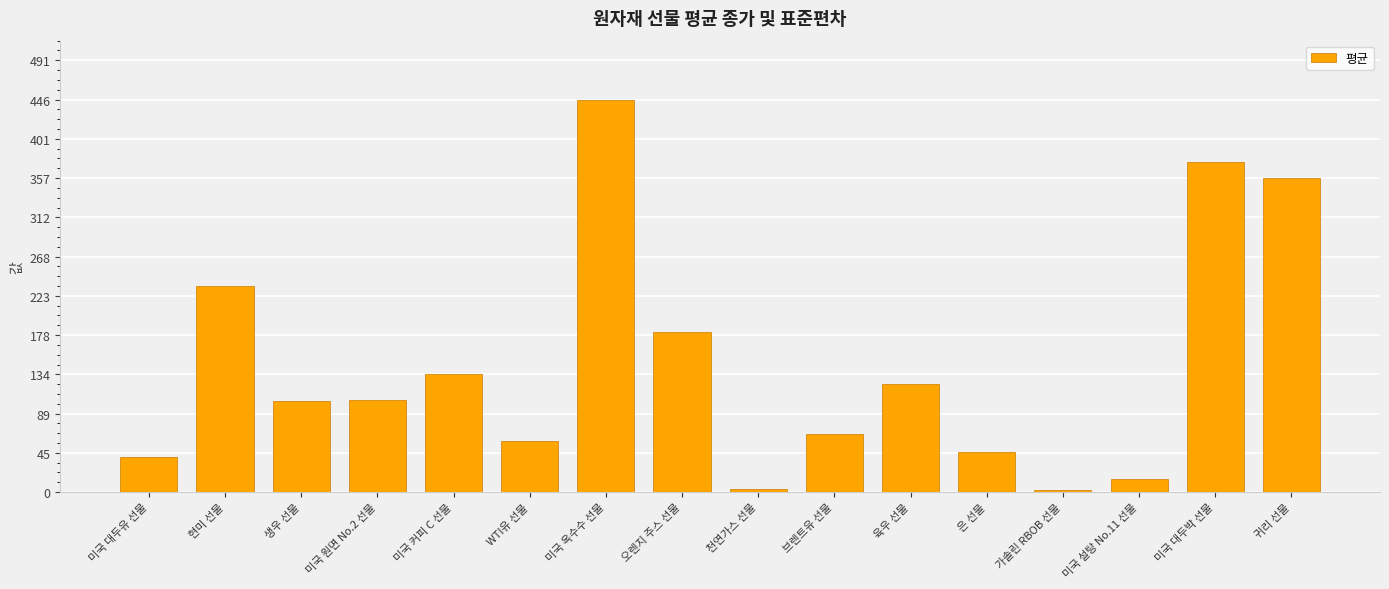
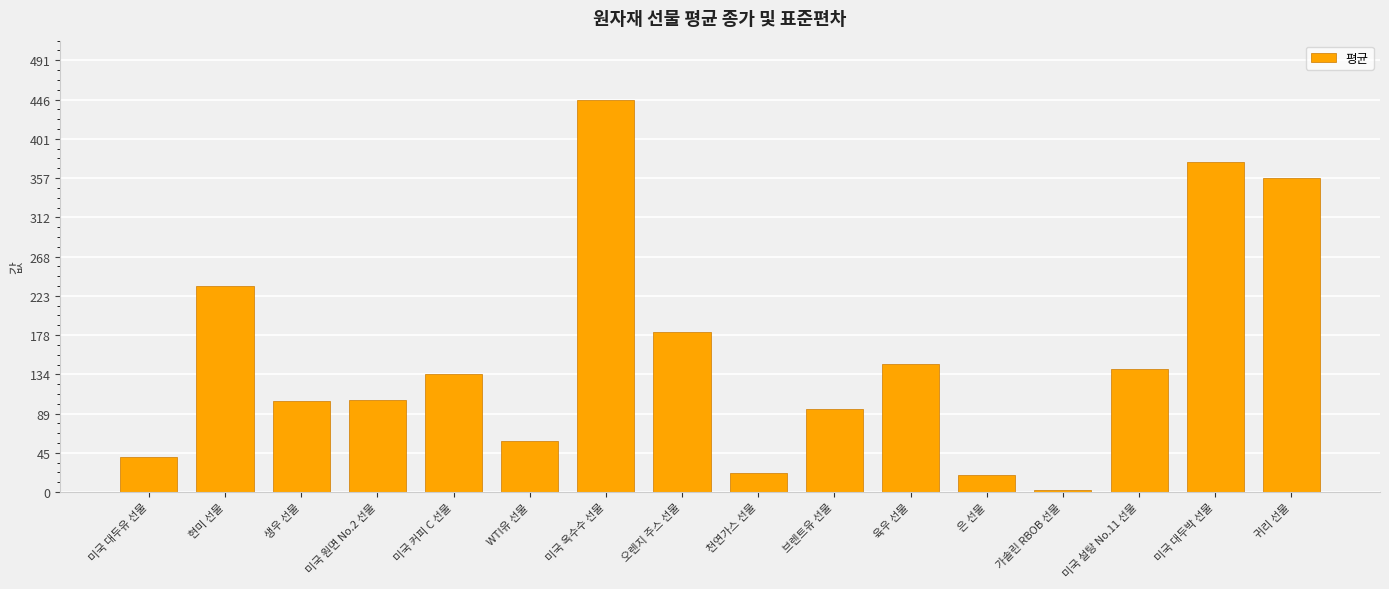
천연가스 선물: 0 -> 20
브렌트유 선물: 70 -> 90
육우 선물: 120 -> 150
은 선물: 50 -> 20
미국 설탕 No.11 선물: 10 -> 140
